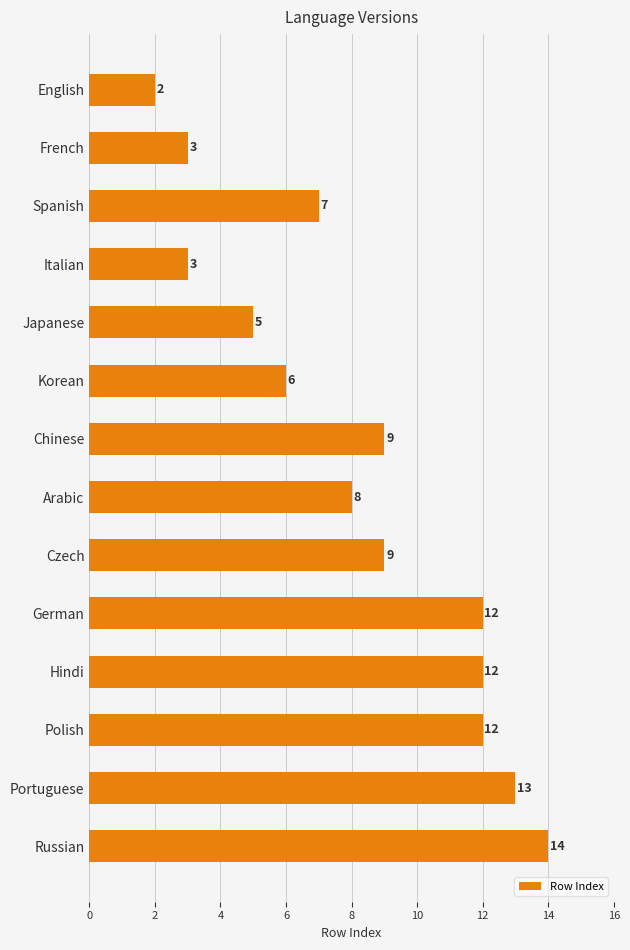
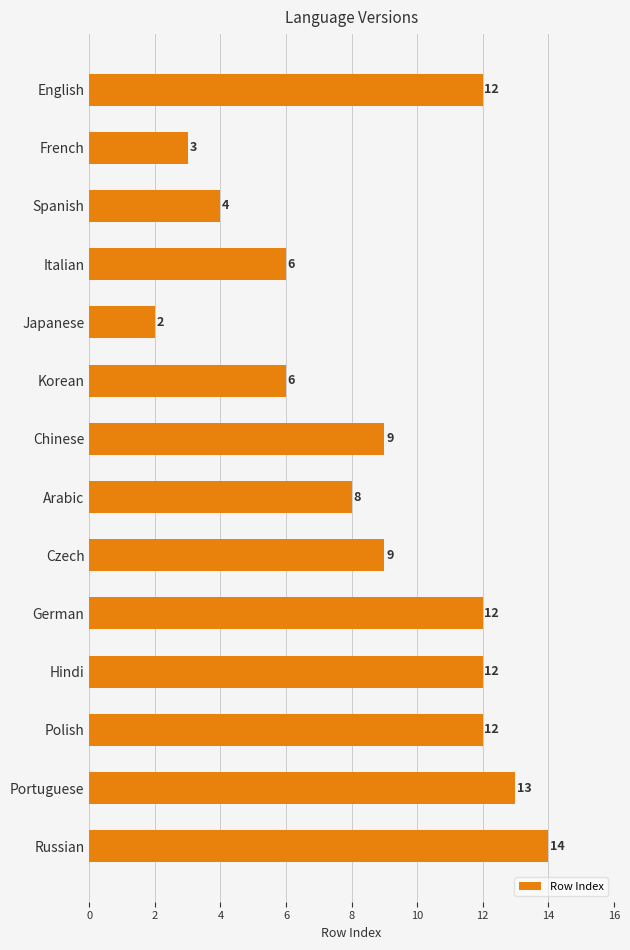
English: 2 -> 12
Spanish: 7 -> 4
Italian: 3 -> 6
Japanese: 5 -> 2
